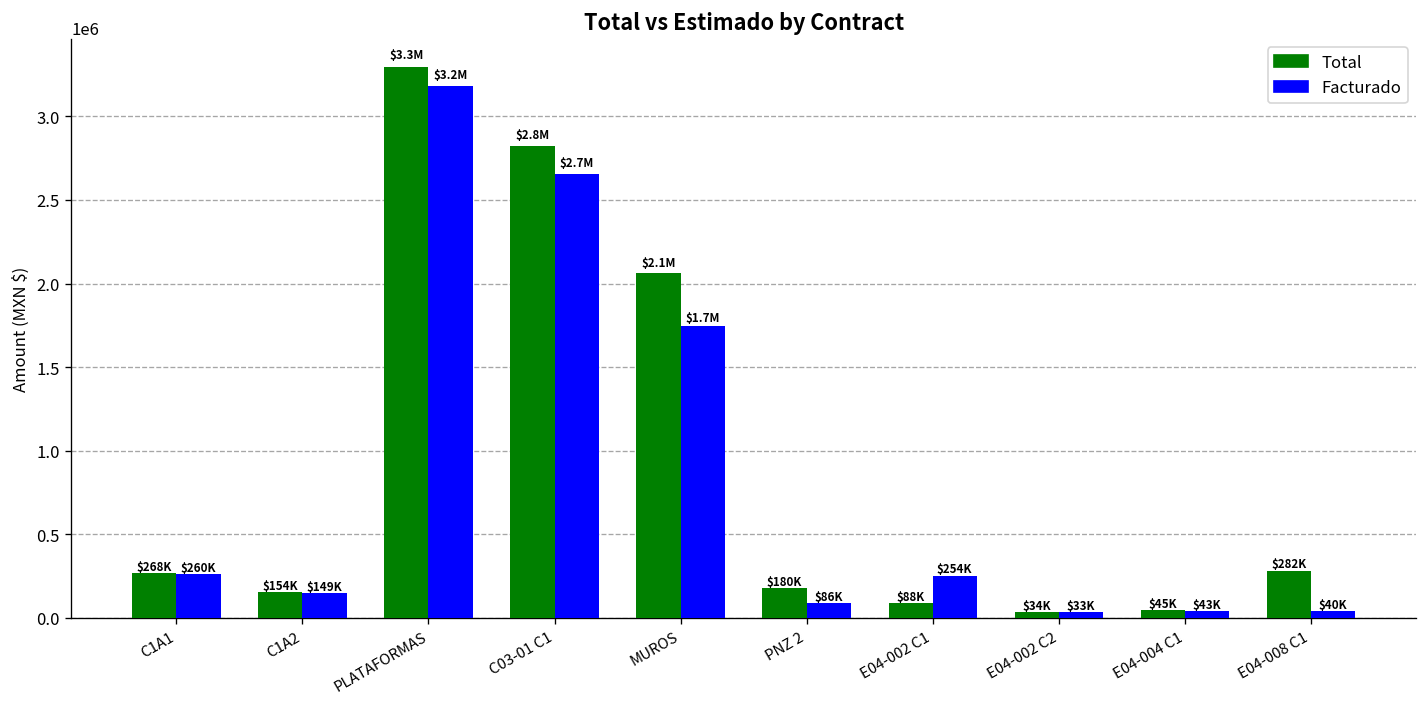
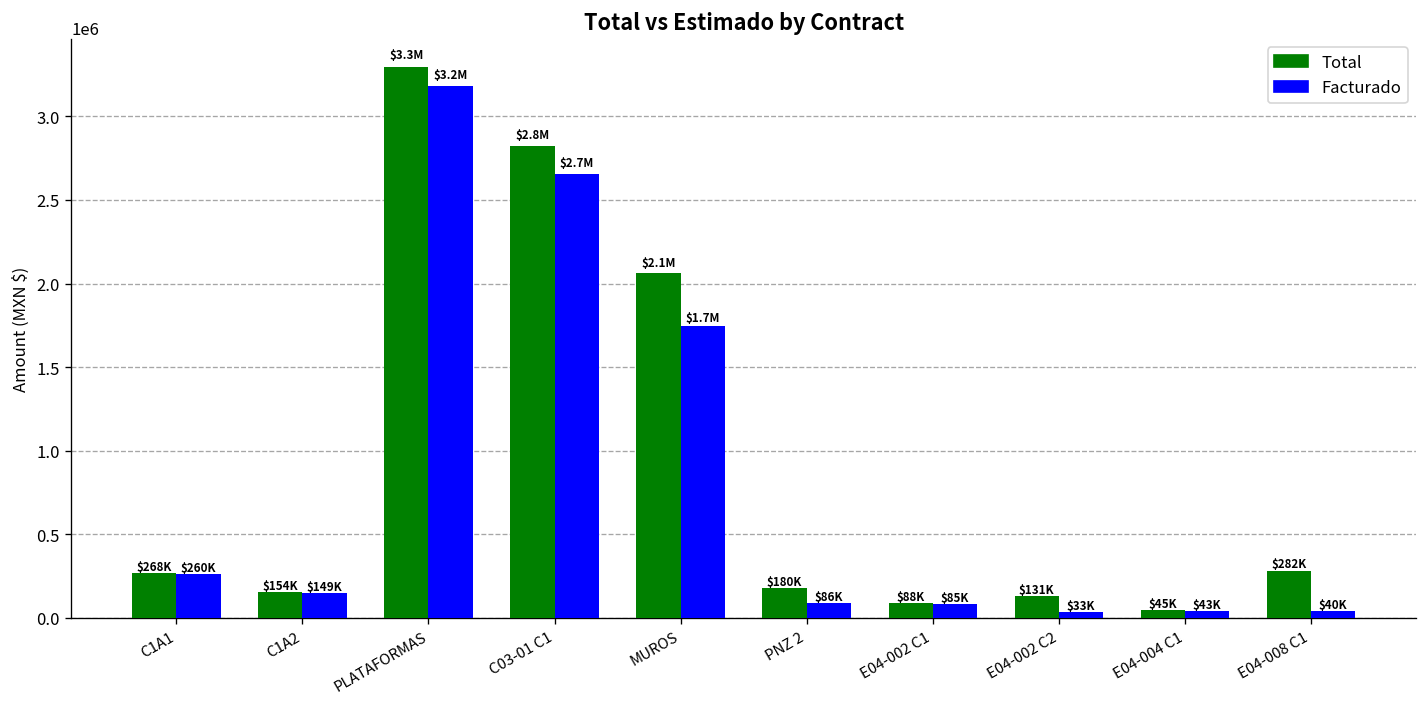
Facturado, E04-002 C1: $254K -> $85K
Total, E04-002 C2: $34K -> $131K
